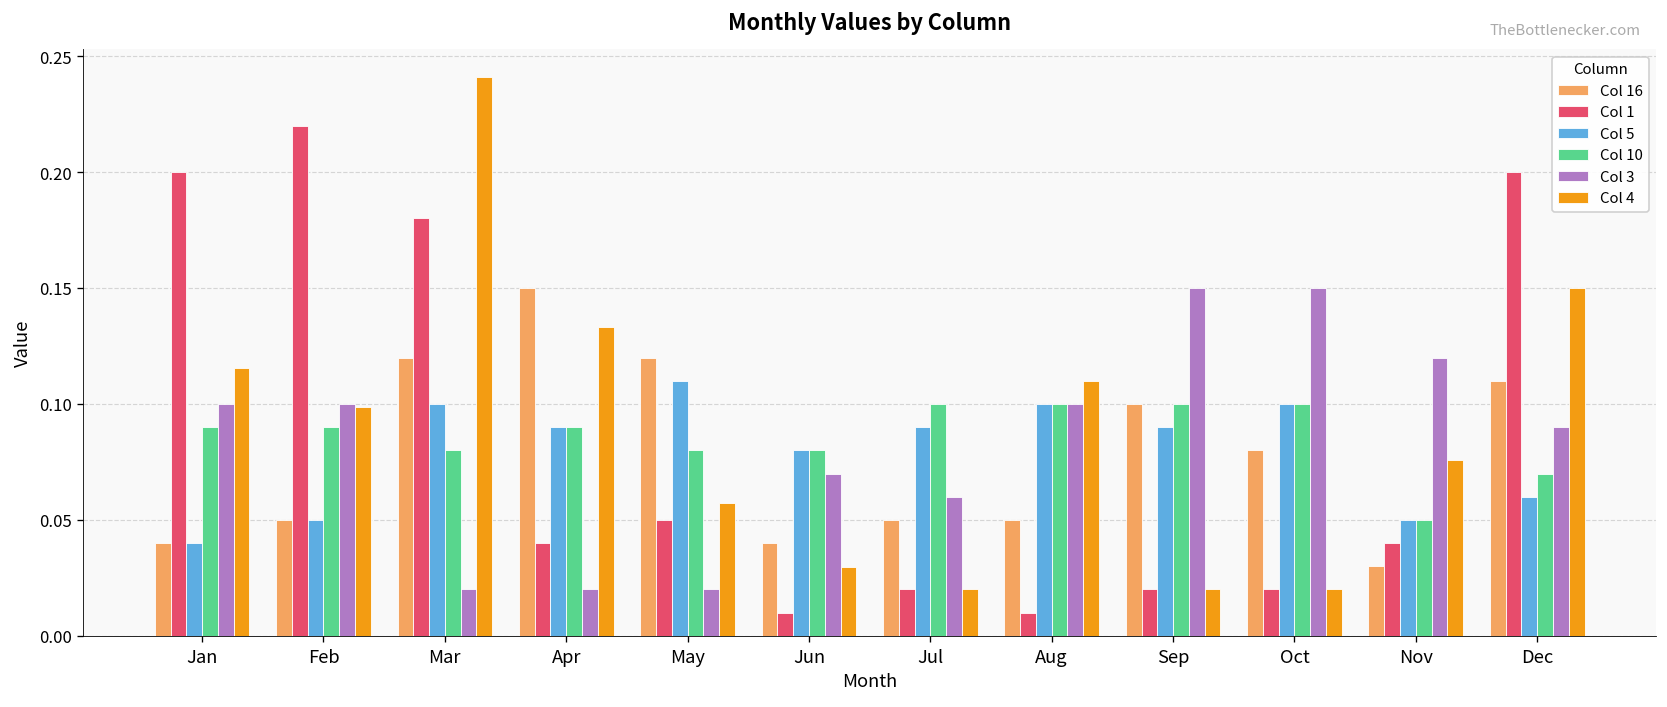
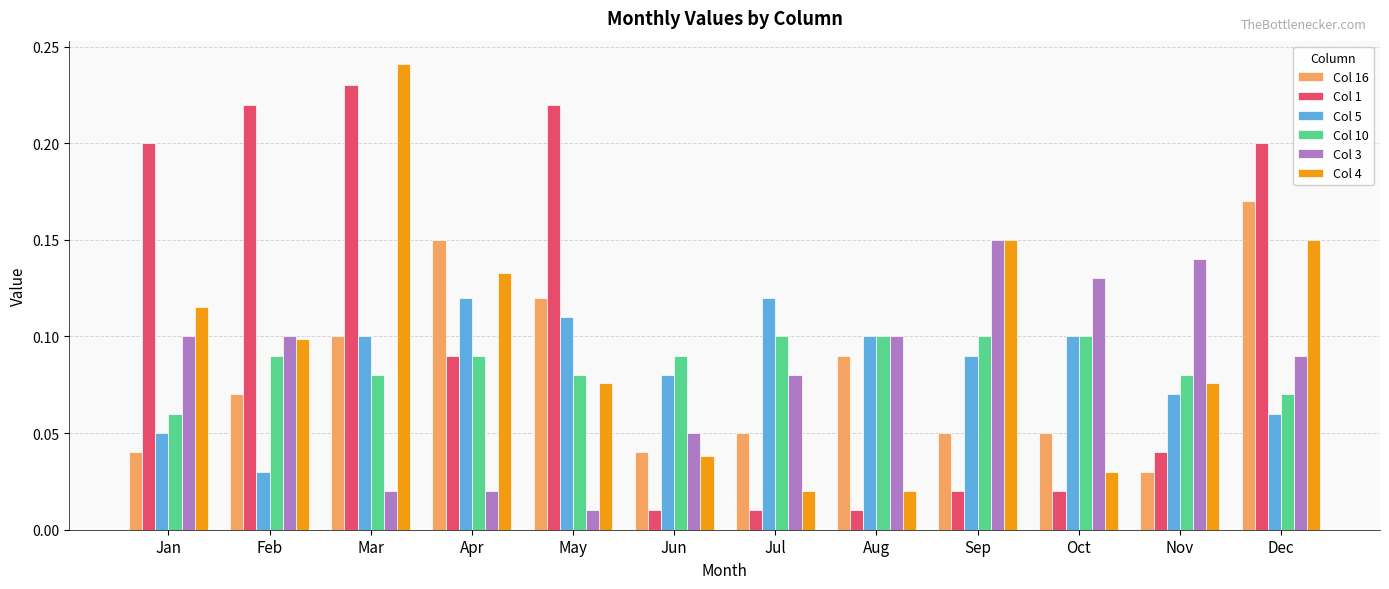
Col 5, Jan: 0.04 -> 0.05
Col 10, Jan: 0.09 -> 0.06
Col 16, Feb: 0.05 -> 0.07
Col 5, Feb: 0.05 -> 0.03
Col 16, Mar: 0.12 -> 0.10
Col 1, Mar: 0.18 -> 0.23
Col 1, Apr: 0.04 -> 0.09
Col 5, Apr: 0.09 -> 0.12
Col 1, May: 0.05 -> 0.22
Col 3, May: 0.02 -> 0.01
Col 4, May: 0.057 -> 0.076
Col 10, Jun: 0.08 -> 0.09
Col 3, Jun: 0.07 -> 0.05
Col 4, Jun: 0.030 -> 0.038
Col 1, Jul: 0.02 -> 0.01
Col 5, Jul: 0.09 -> 0.12
Col 3, Jul: 0.06 -> 0.08
Col 16, Aug: 0.05 -> 0.09
Col 4, Aug: 0.11 -> 0.02
Col 16, Sep: 0.10 -> 0.05
Col 4, Sep: 0.02 -> 0.15
Col 16, Oct: 0.08 -> 0.05
Col 3, Oct: 0.15 -> 0.13
Col 4, Oct: 0.02 -> 0.03
Col 5, Nov: 0.05 -> 0.07
Col 10, Nov: 0.05 -> 0.08
Col 3, Nov: 0.12 -> 0.14
Col 16, Dec: 0.11 -> 0.17
